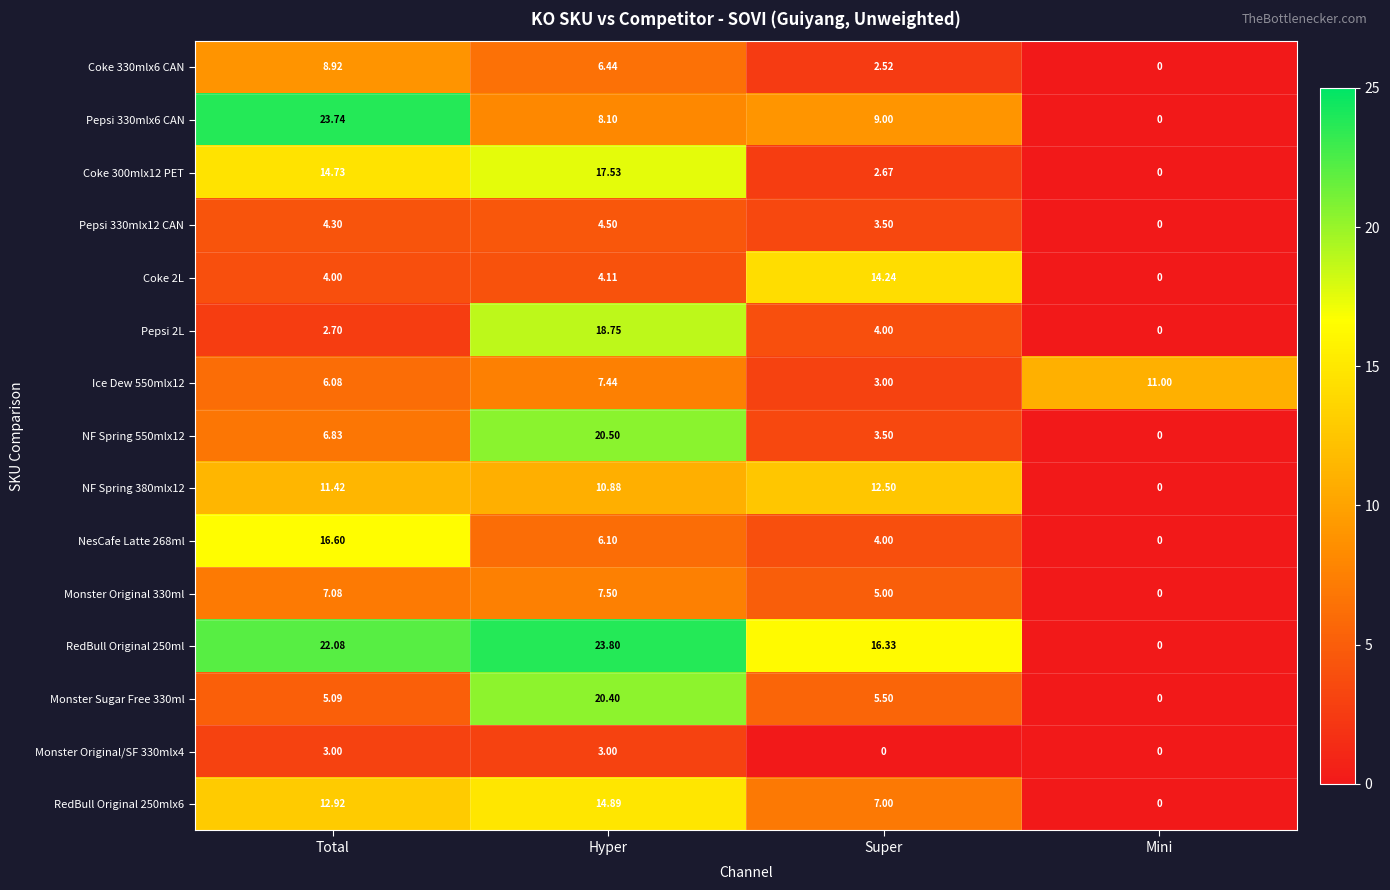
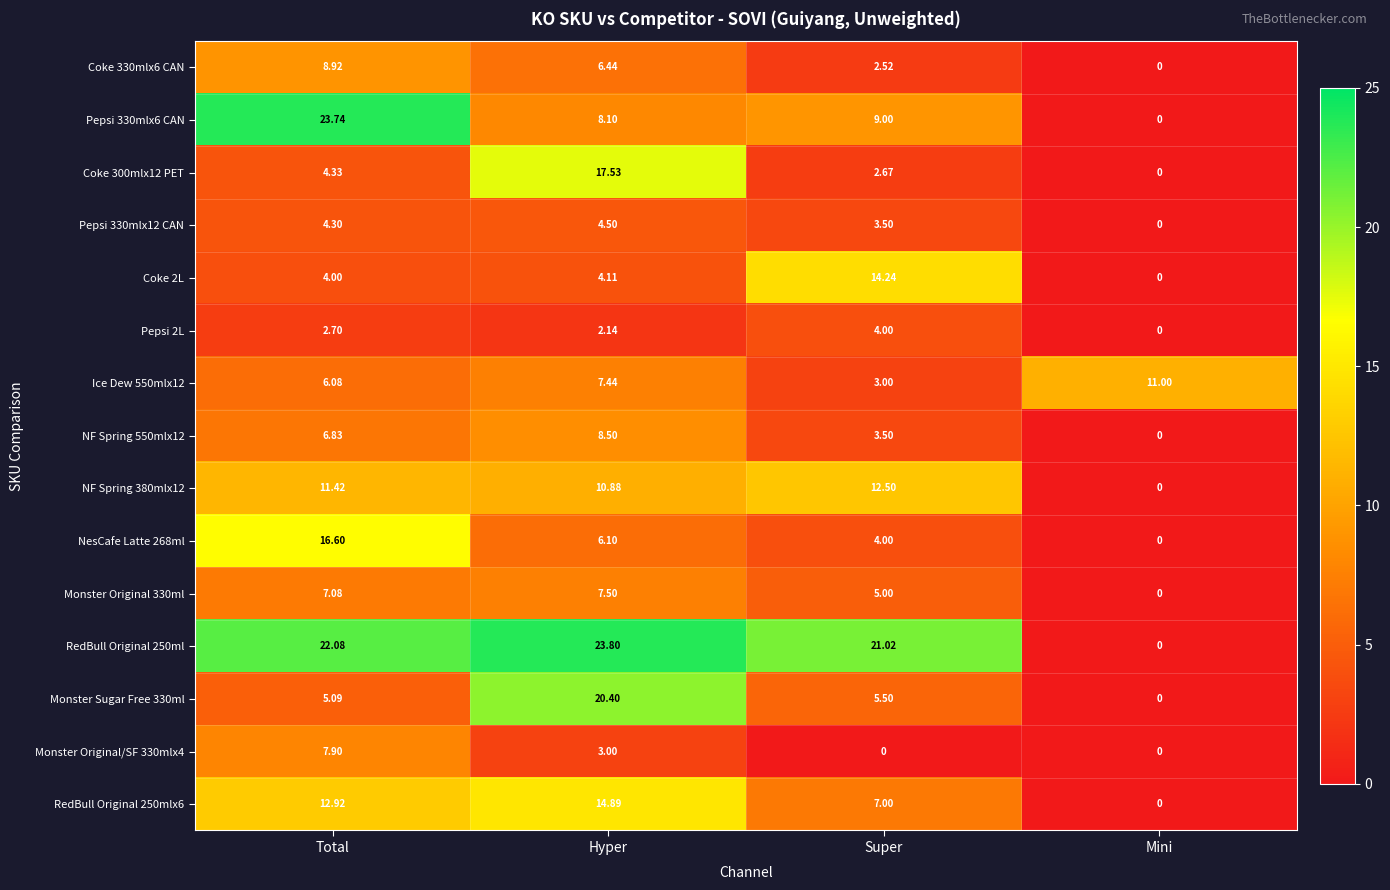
Coke 300mlx12 PET, Total: 14.73 -> 4.33
Pepsi 2L, Hyper: 18.75 -> 2.14
NF Spring 550mlx12, Hyper: 20.50 -> 8.50
RedBull Original 250ml, Super: 16.33 -> 21.02
Monster Original/SF 330mlx4, Total: 3.00 -> 7.90
